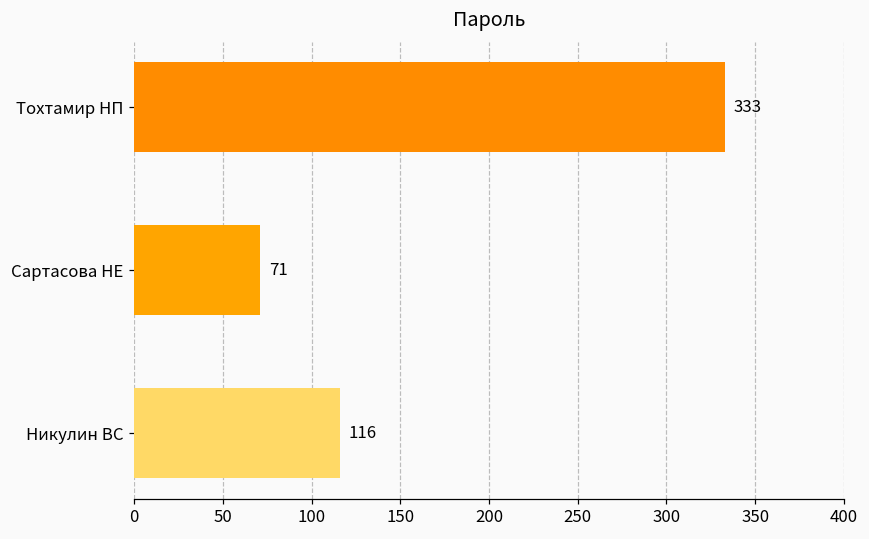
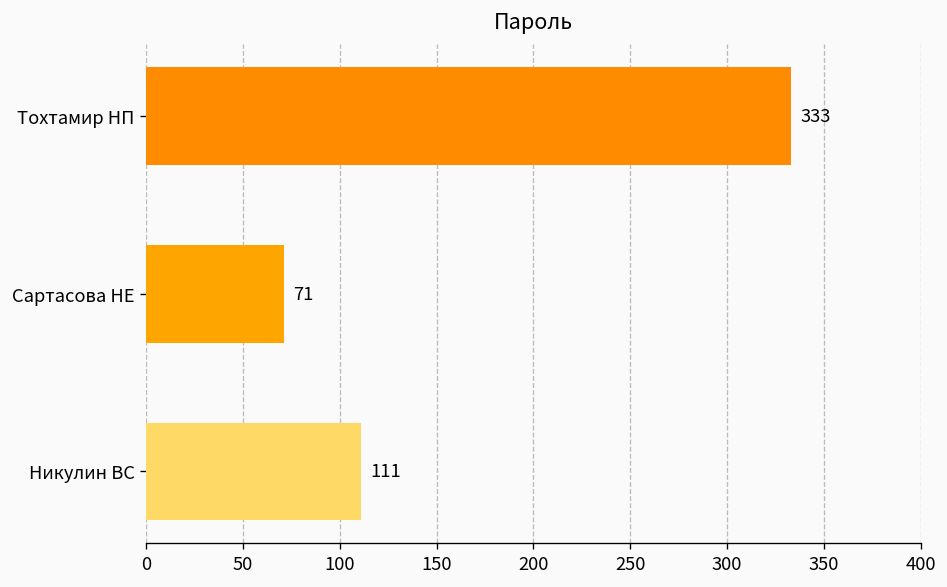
Никулин ВС: 116 -> 111
